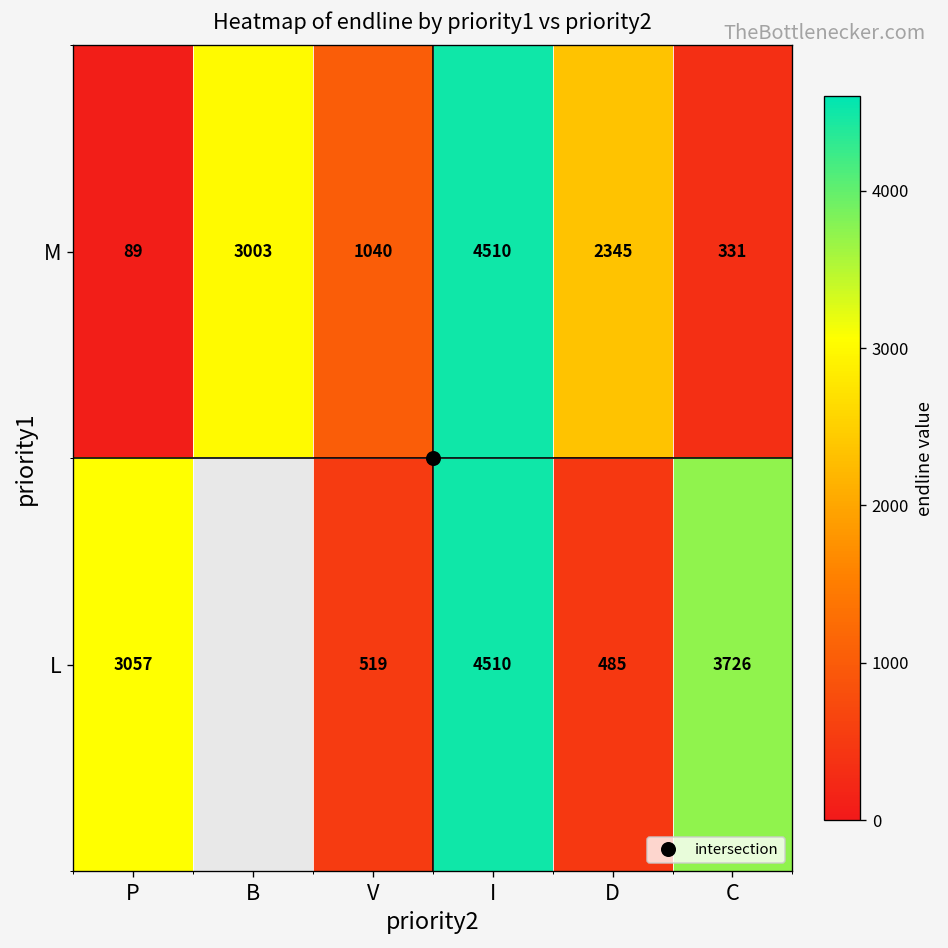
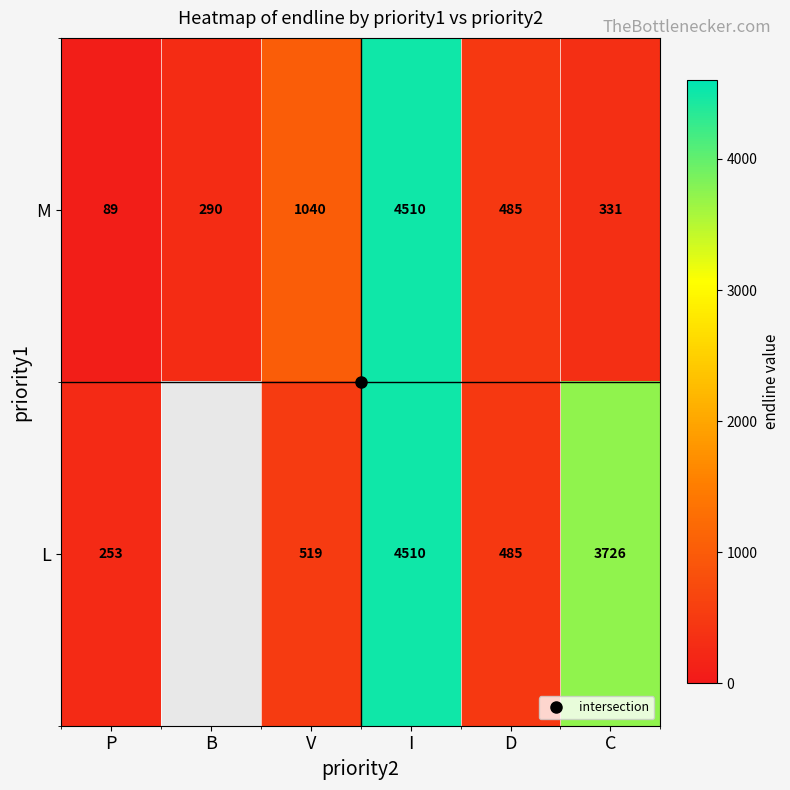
M, B: 3003 -> 290
M, D: 2345 -> 485
L, P: 3057 -> 253
